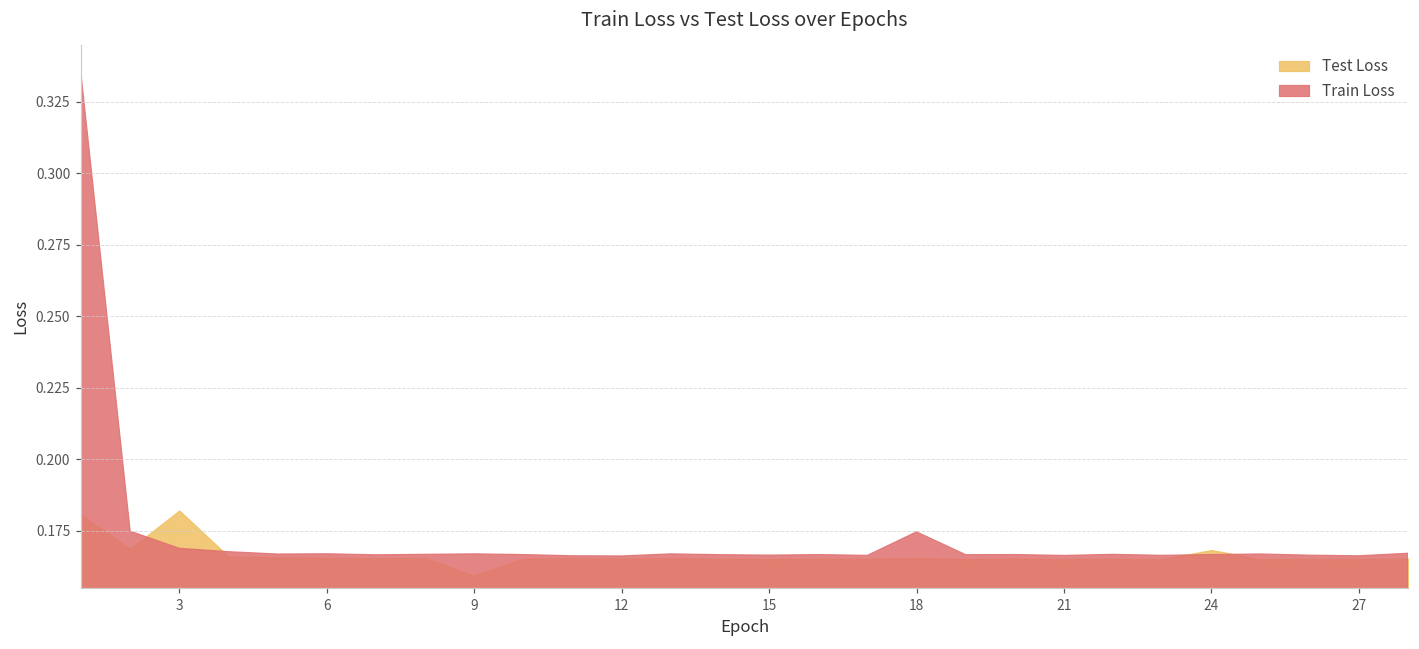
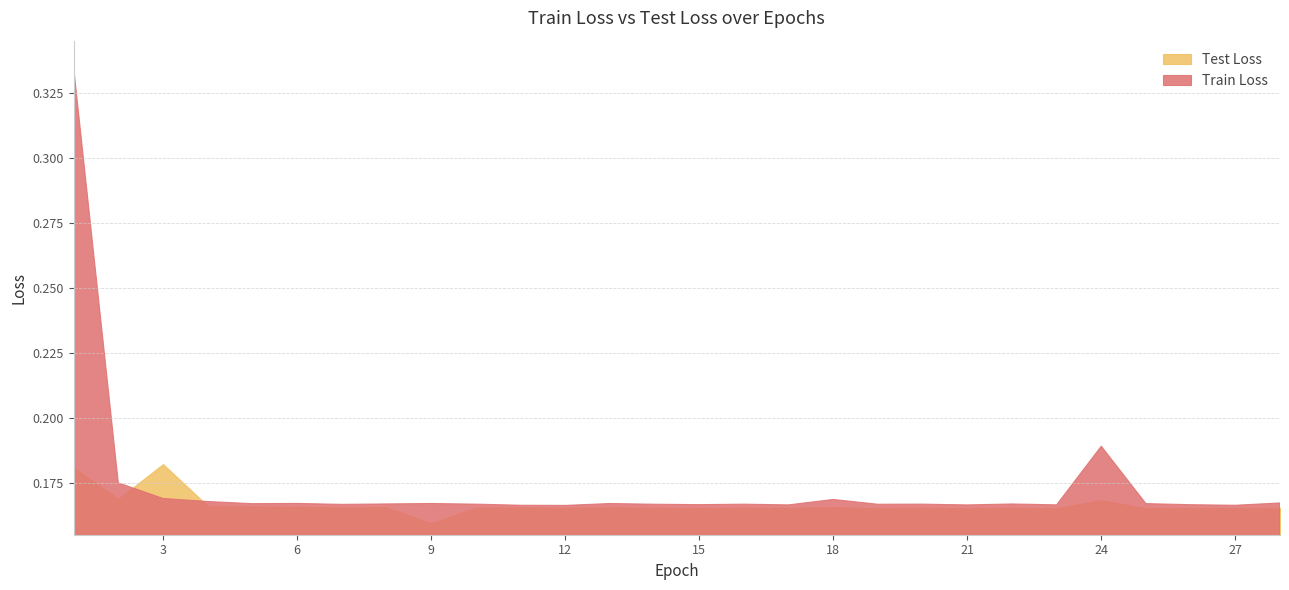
Train Loss, 18: 0.175 -> 0.169
Train Loss, 24: 0.167 -> 0.189
